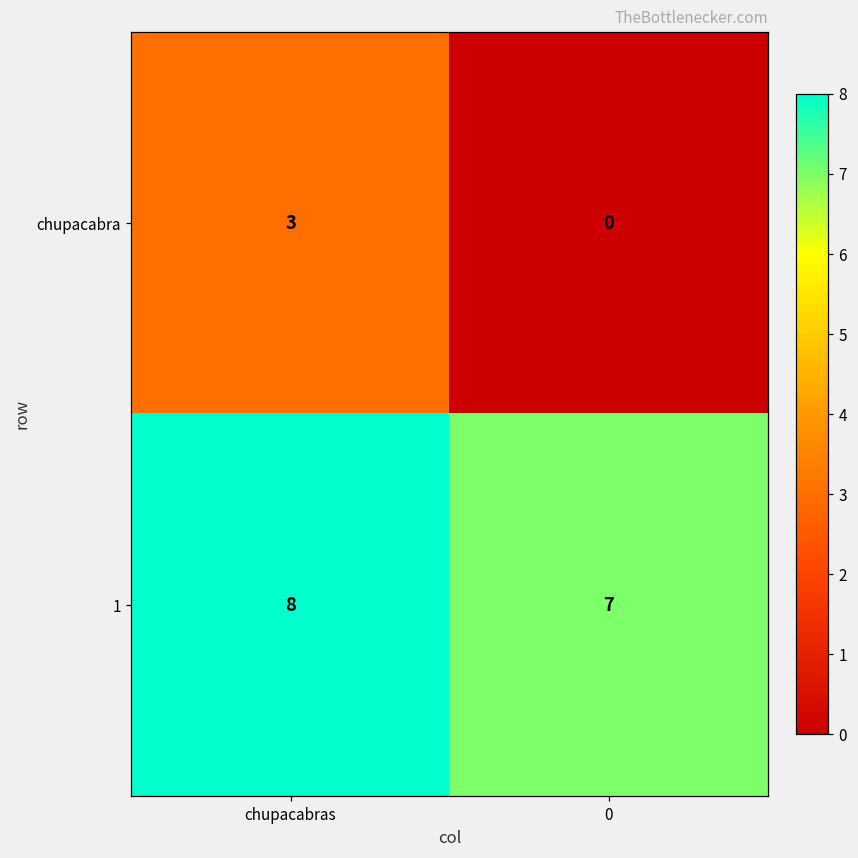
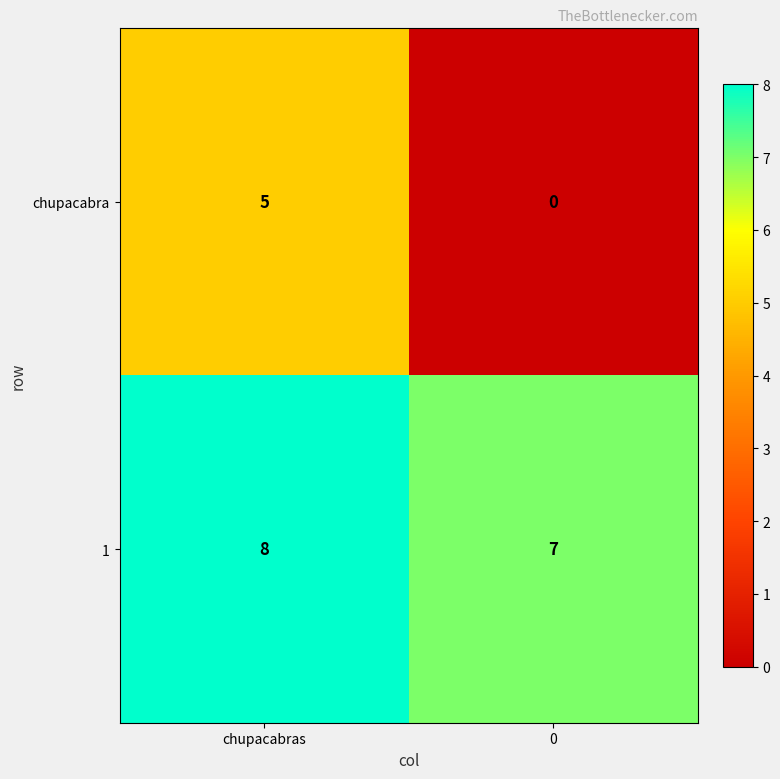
chupacabra, chupacabras: 3 -> 5
